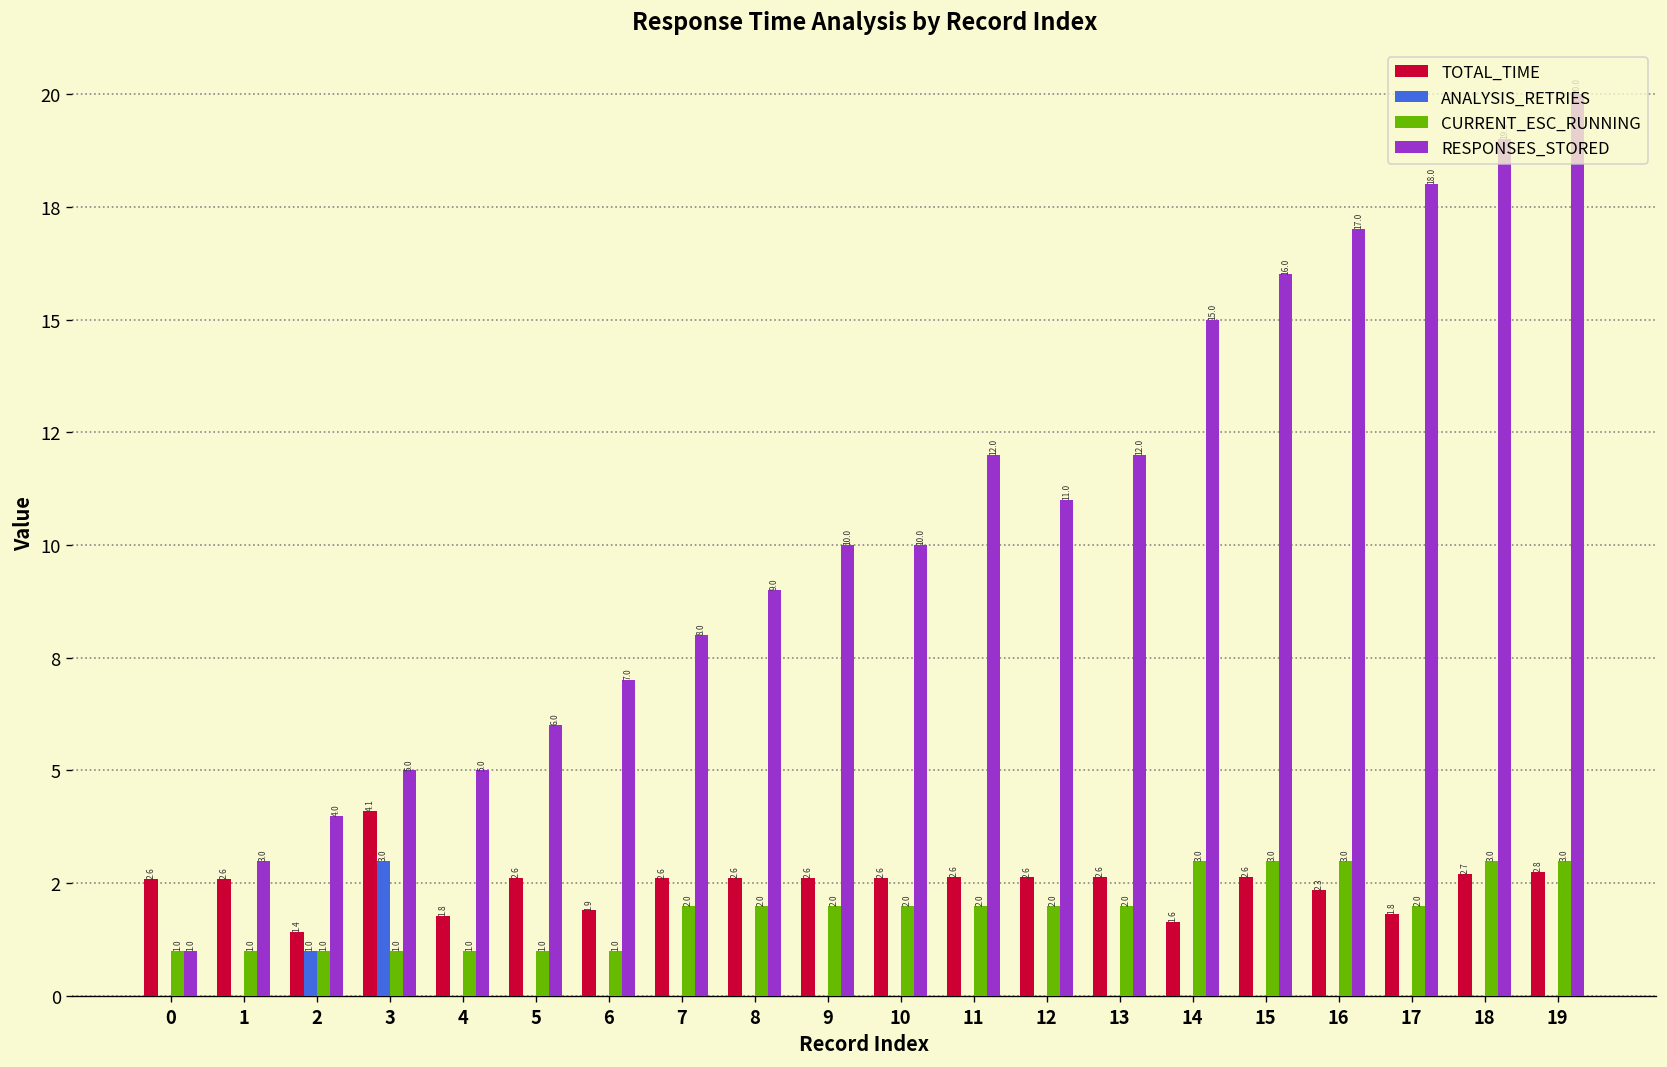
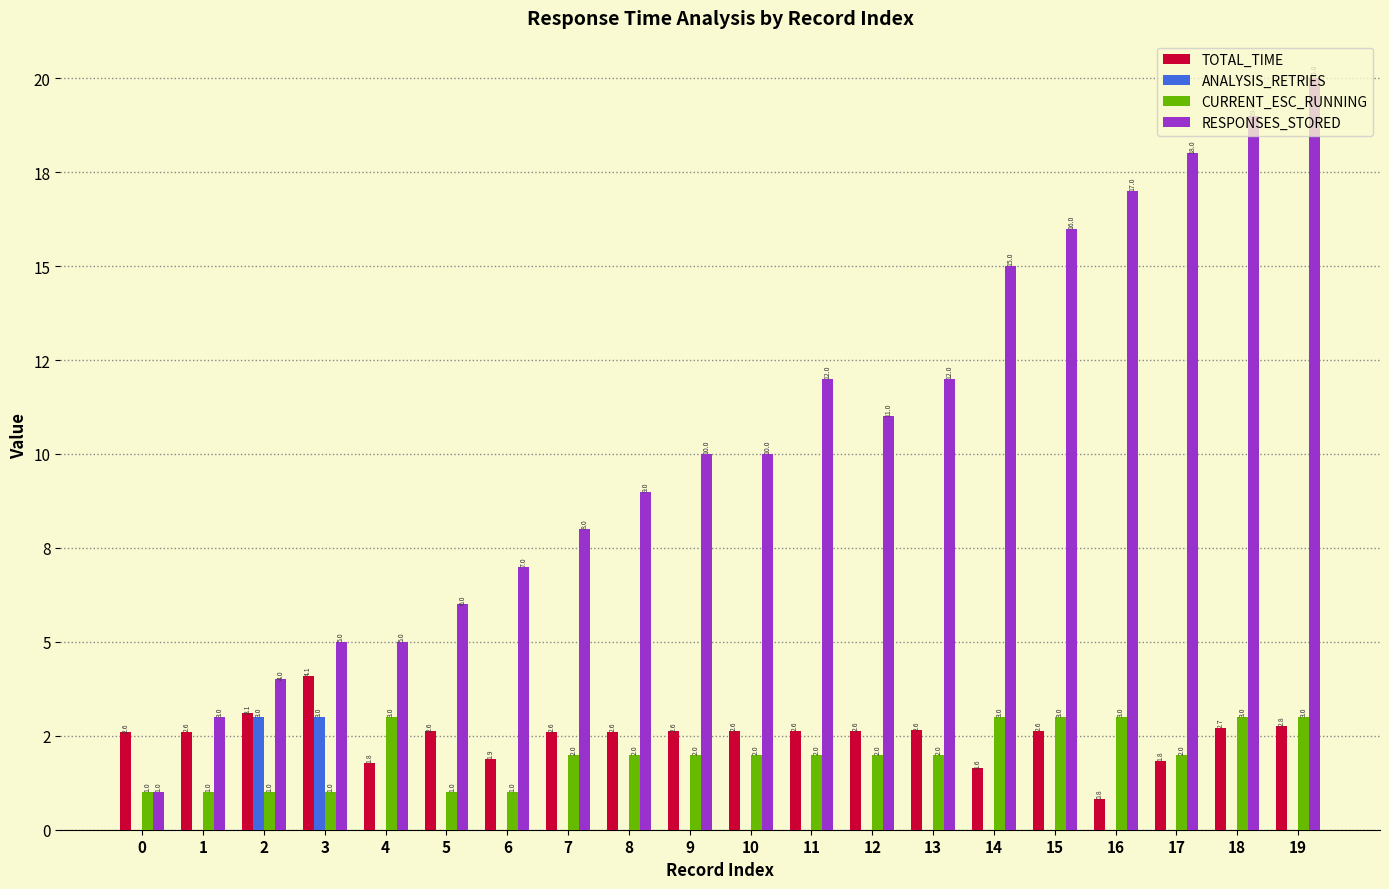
TOTAL_TIME, 2: 1.4 -> 3.1
ANALYSIS_RETRIES, 2: 1.0 -> 3.0
CURRENT_ESC_RUNNING, 4: 1.0 -> 3.0
TOTAL_TIME, 16: 2.3 -> 0.8
